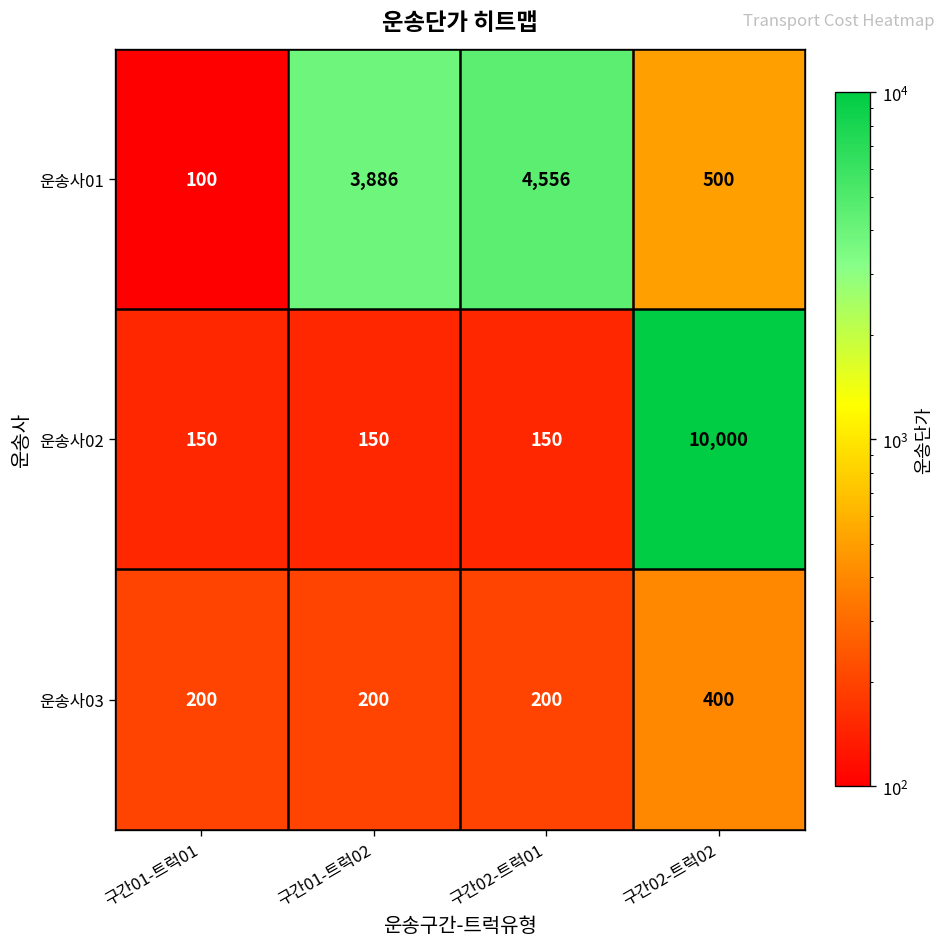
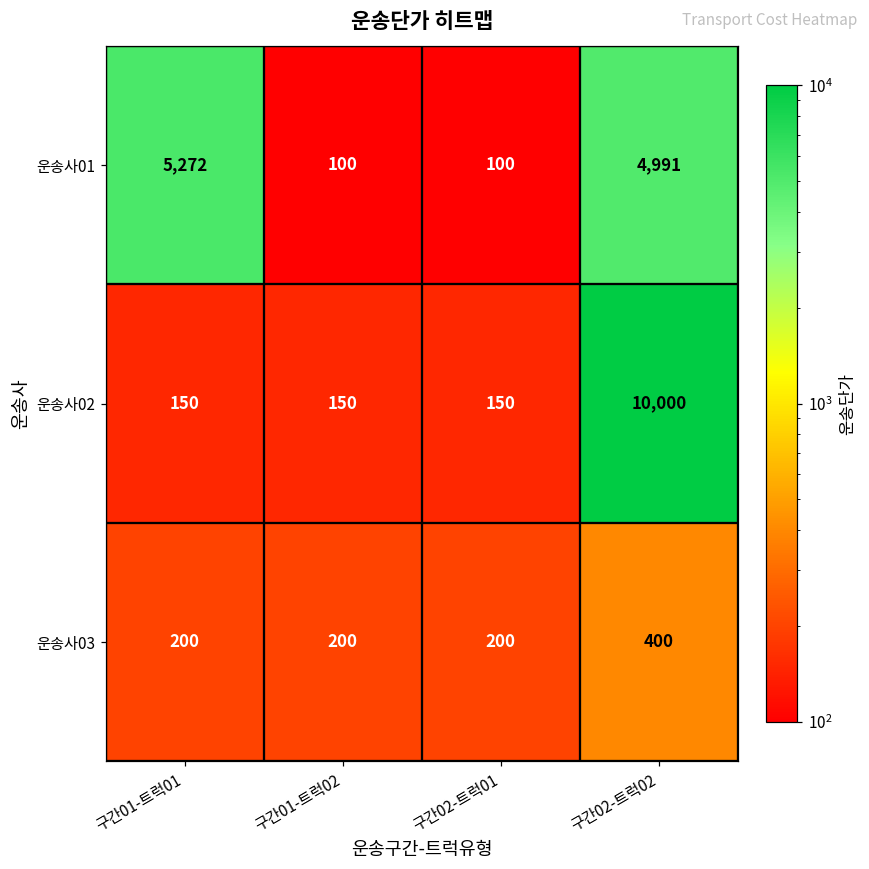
운송사01, 구간01-트럭01: 100 -> 5,272
운송사01, 구간01-트럭02: 3,886 -> 100
운송사01, 구간02-트럭01: 4,556 -> 100
운송사01, 구간02-트럭02: 500 -> 4,991
